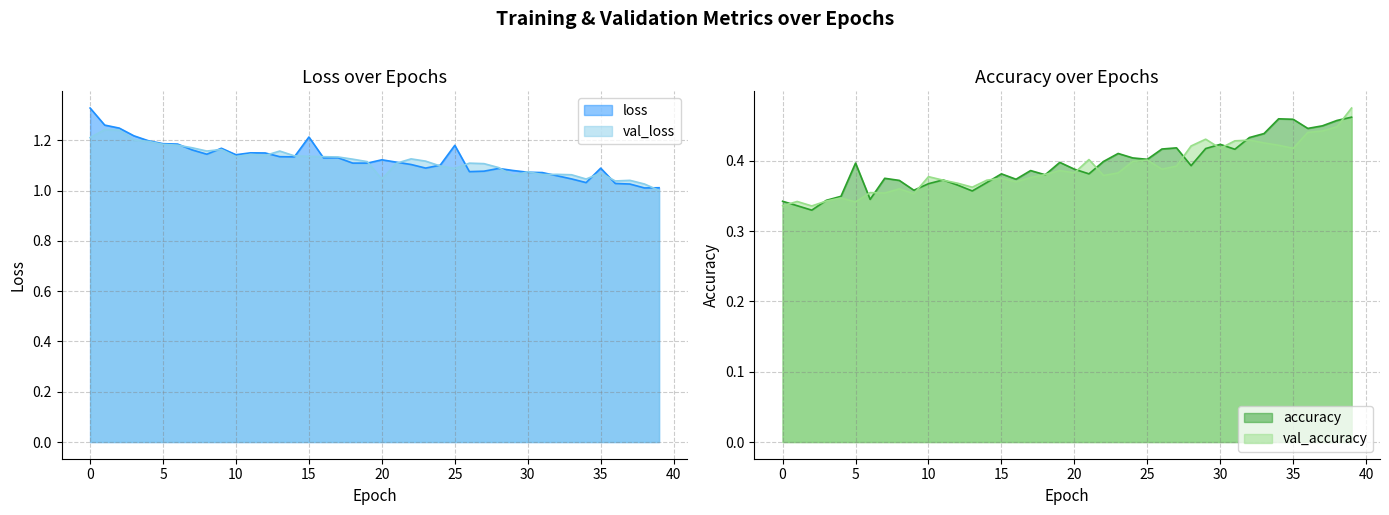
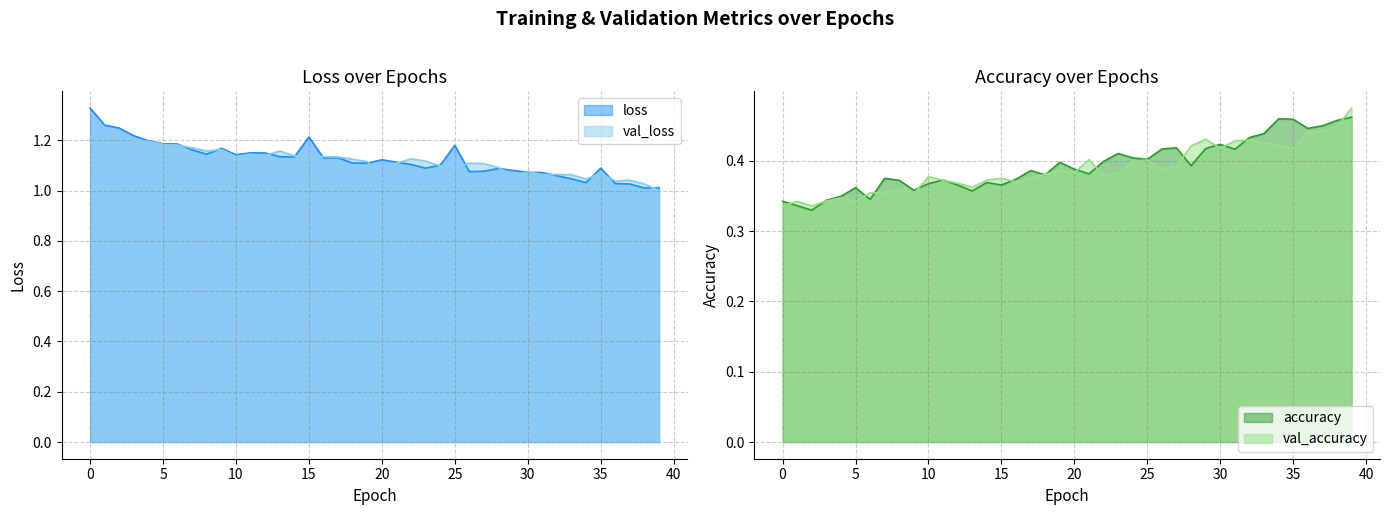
Accuracy over Epochs, accuracy, 5: 0.40 -> 0.36
Accuracy over Epochs, accuracy, 15: 0.38 -> 0.37
